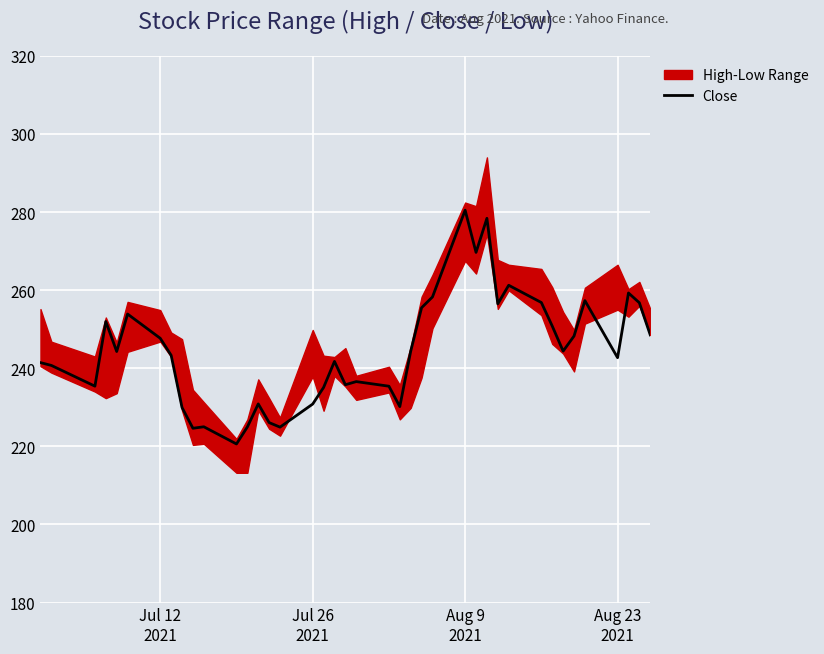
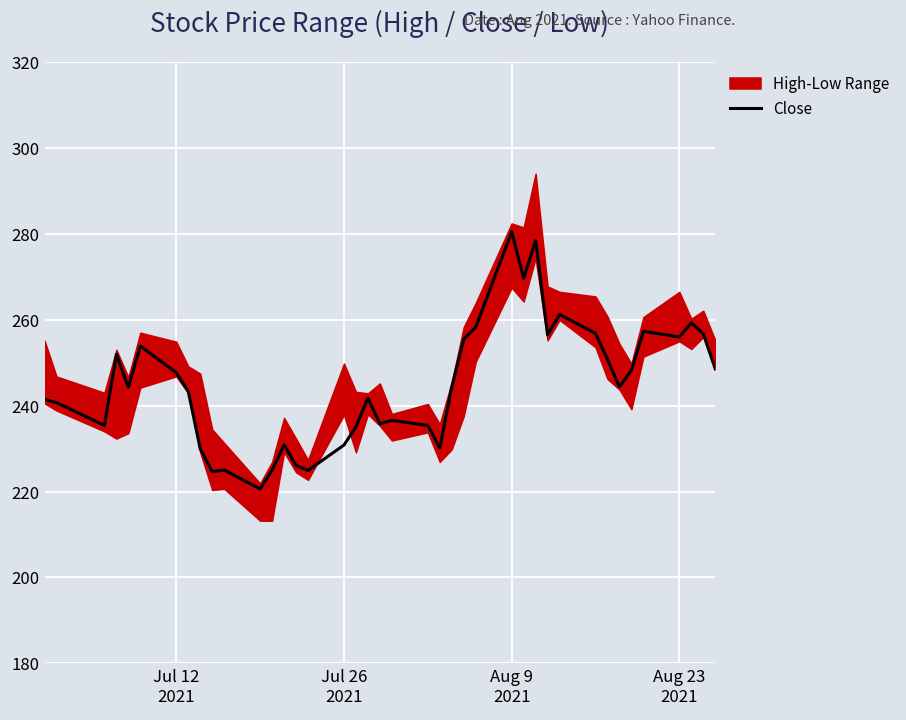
Close, Aug 23 2021: 243 -> 256
